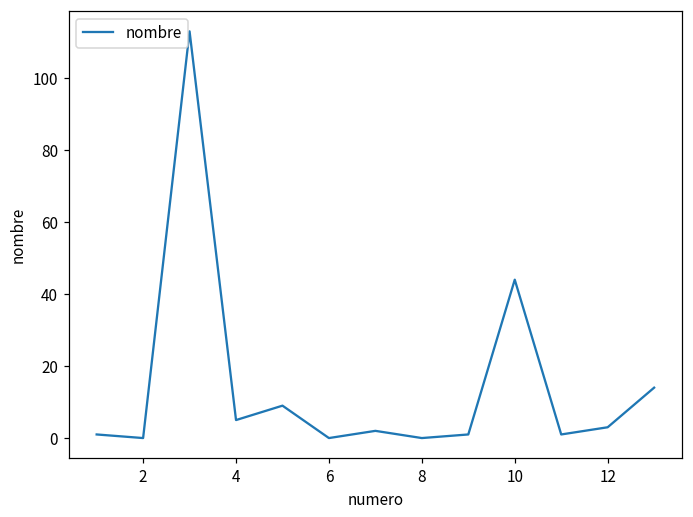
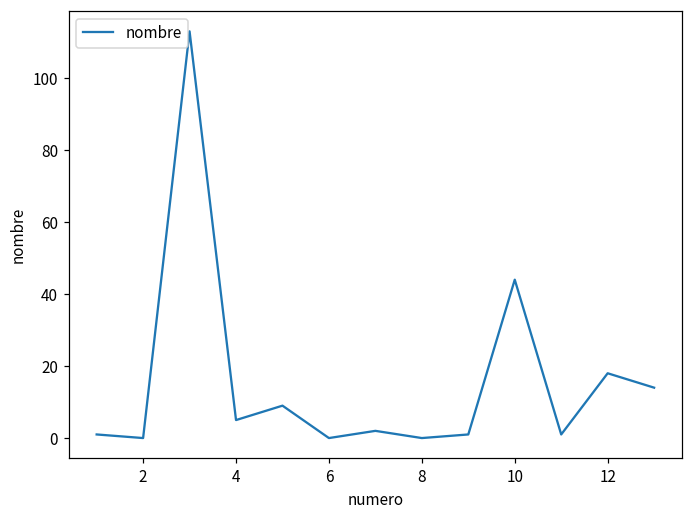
12: 3 -> 18
